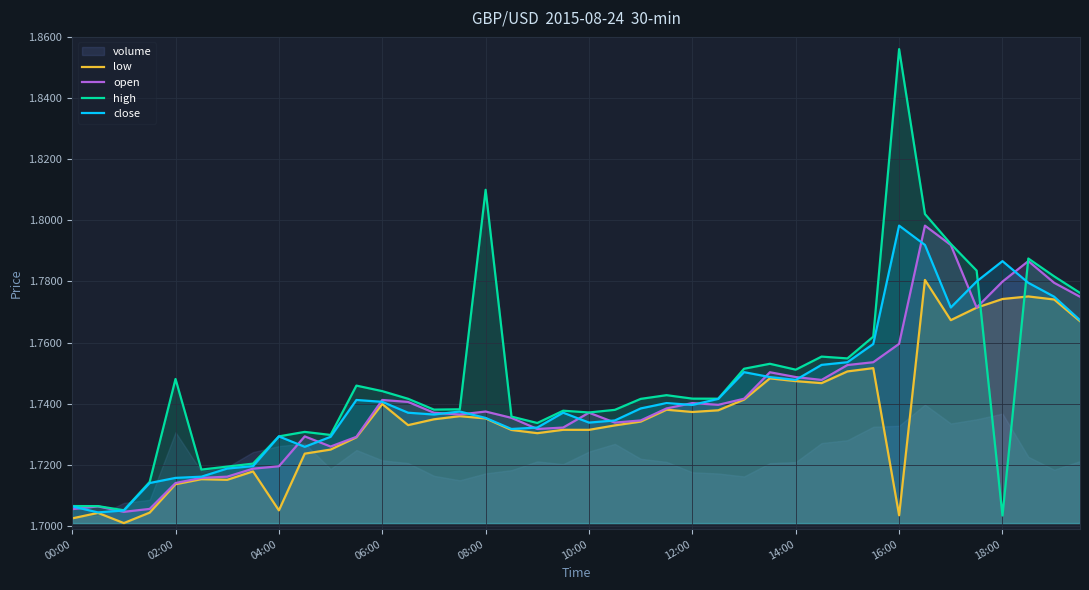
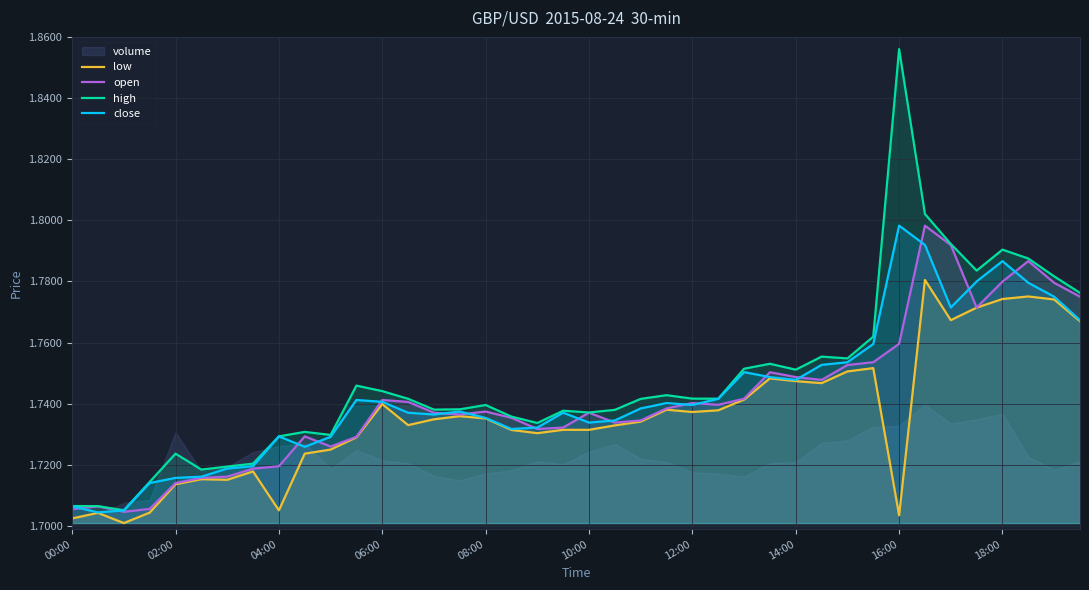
high, 02:00: 1.748 -> 1.724
high, 08:00: 1.810 -> 1.740
high, 18:00: 1.703 -> 1.790
